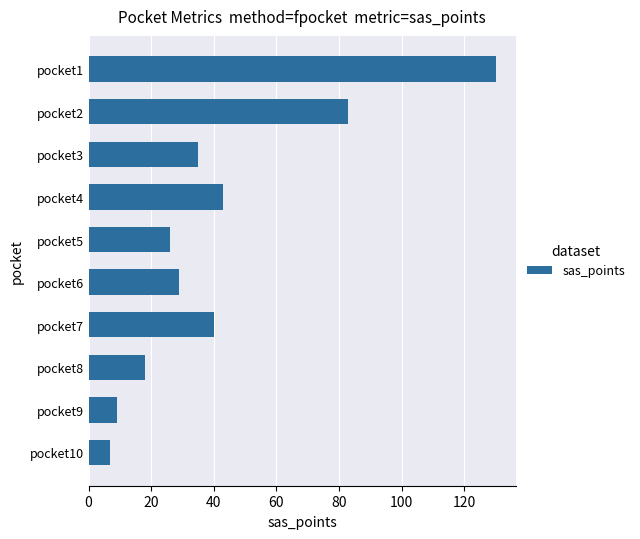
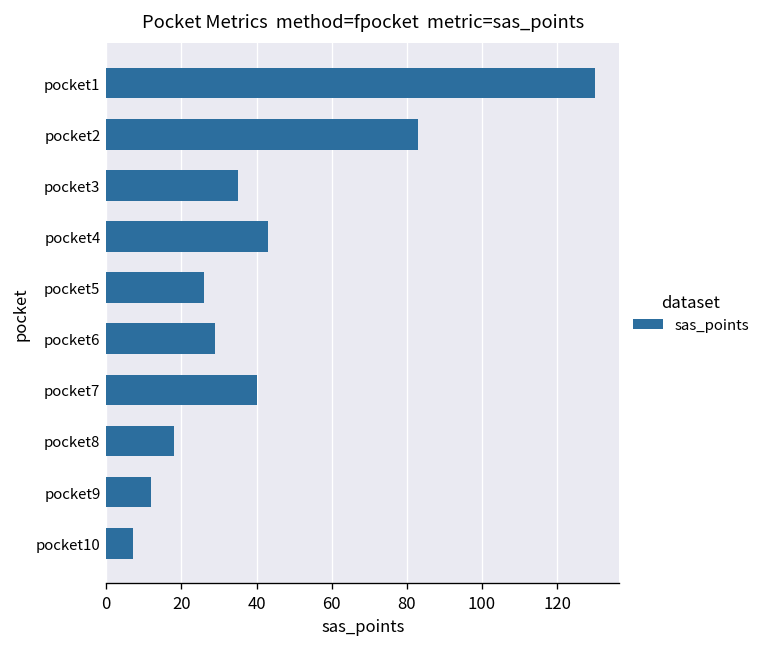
pocket9: 9 -> 12
